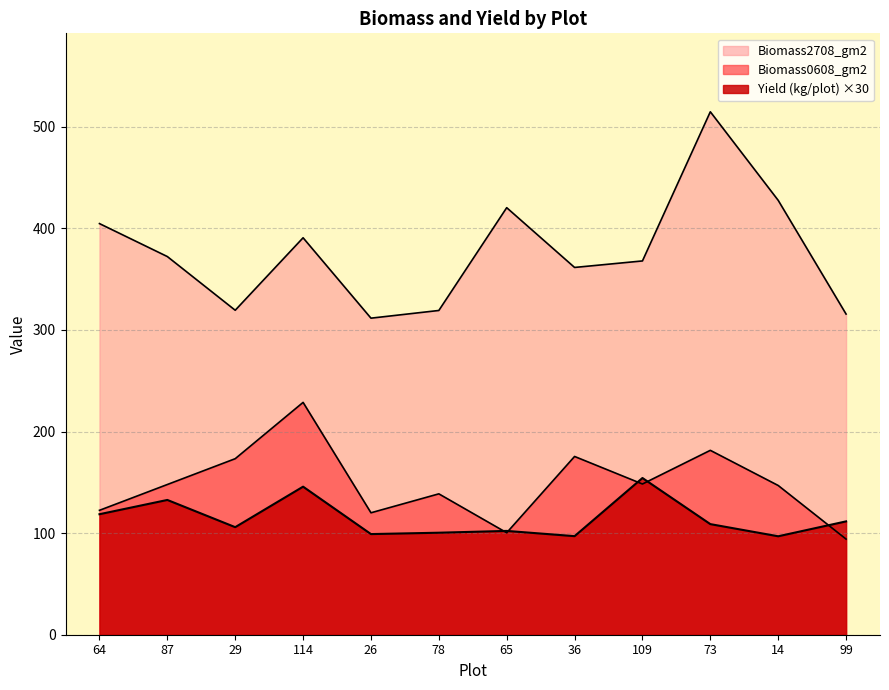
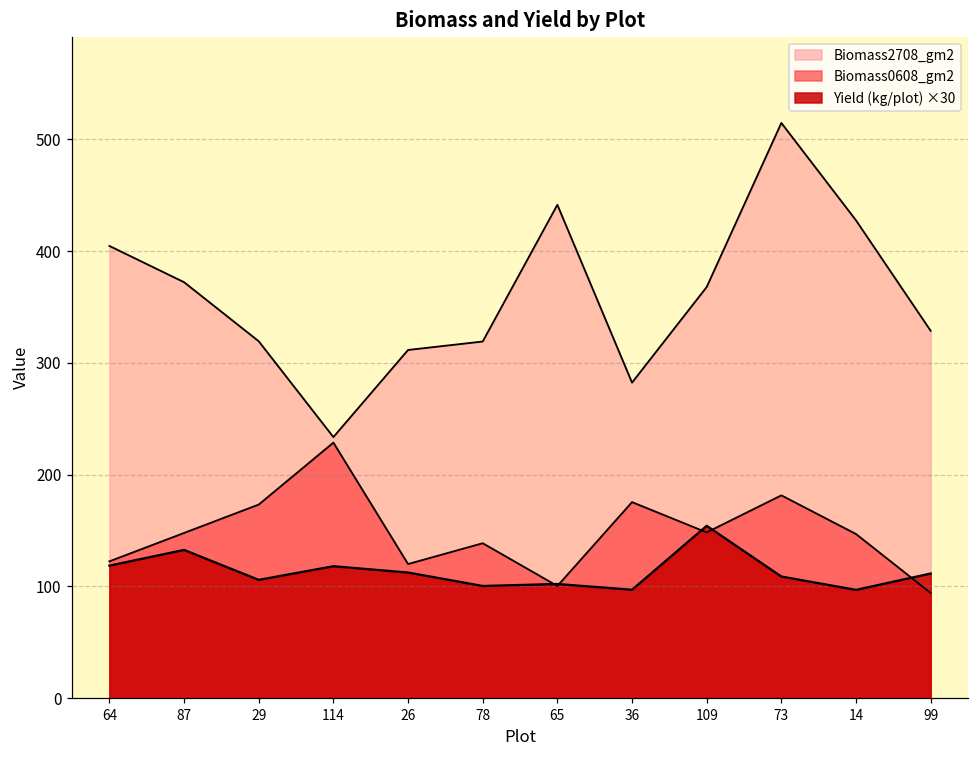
Biomass2708_gm2, 114: 391 -> 234
Yield (kg/plot) ×30, 114: 146 -> 118
Yield (kg/plot) ×30, 26: 99 -> 112
Biomass2708_gm2, 65: 420 -> 442
Biomass2708_gm2, 36: 362 -> 282
Biomass2708_gm2, 99: 316 -> 329
